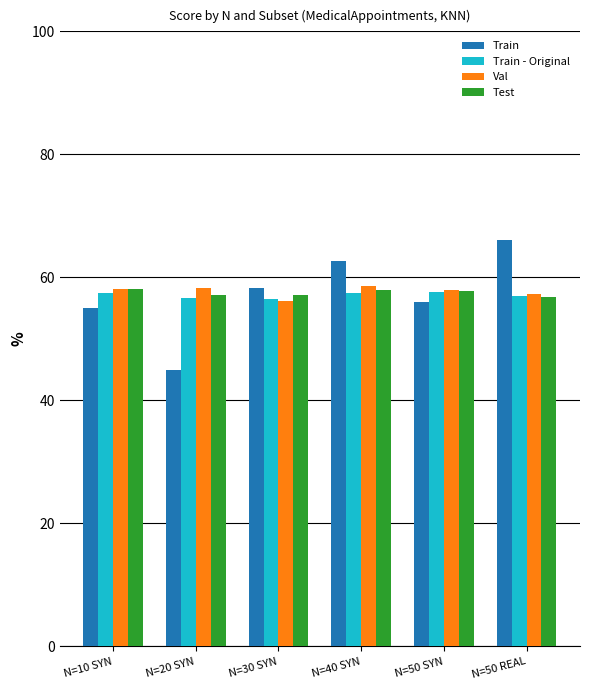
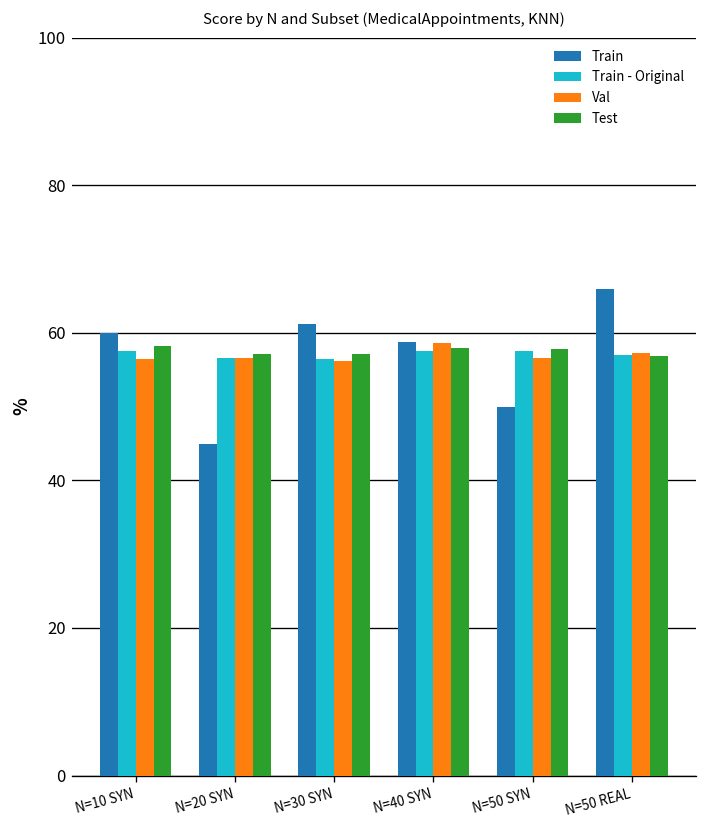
Train, N=10 SYN: 55 -> 60
Val, N=10 SYN: 58 -> 56
Val, N=20 SYN: 58 -> 57
Train, N=30 SYN: 58 -> 61
Train, N=40 SYN: 63 -> 59
Train, N=50 SYN: 56 -> 50
Val, N=50 SYN: 58 -> 57
